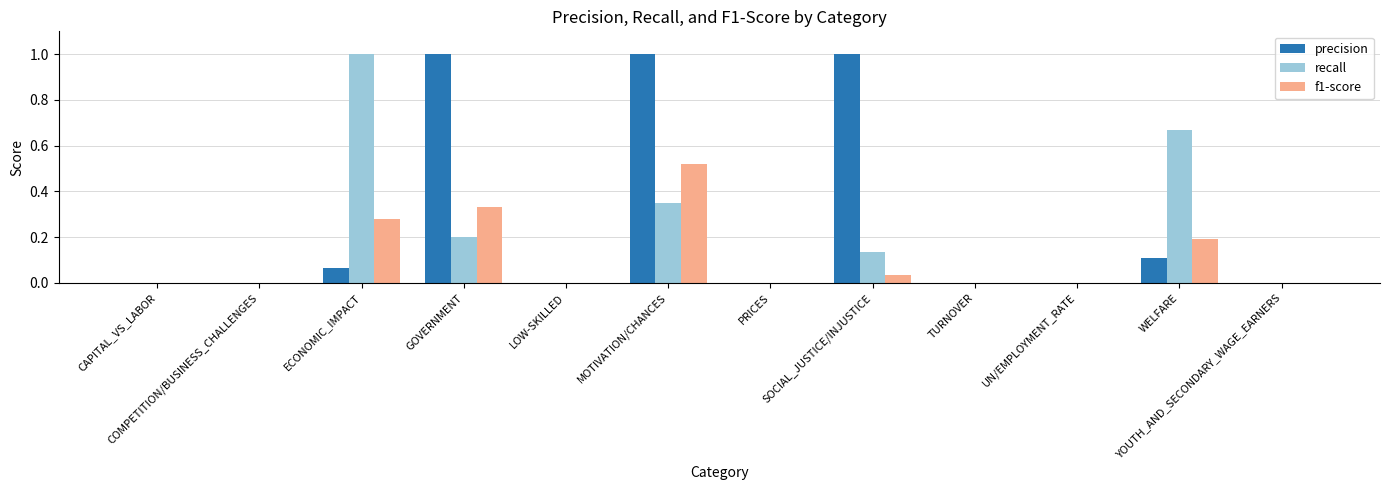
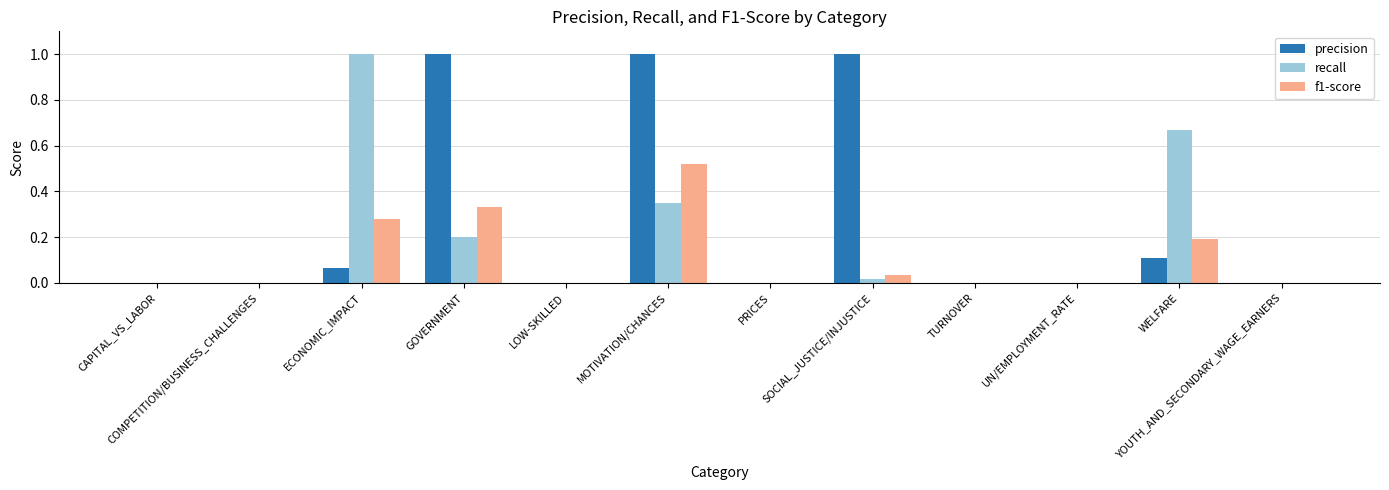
recall, SOCIAL_JUSTICE/INJUSTICE: 0.13 -> 0.02
